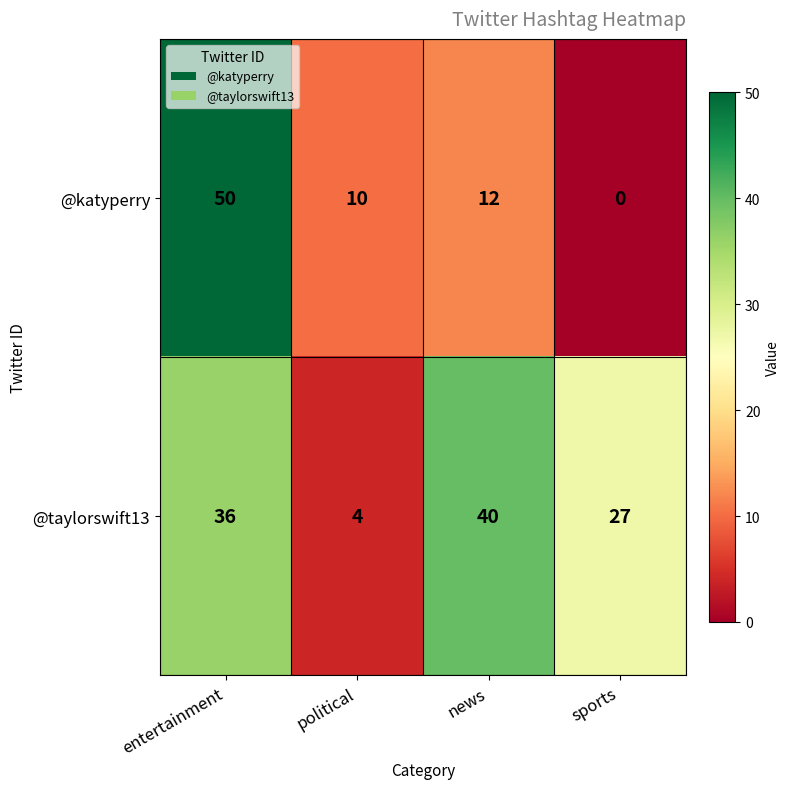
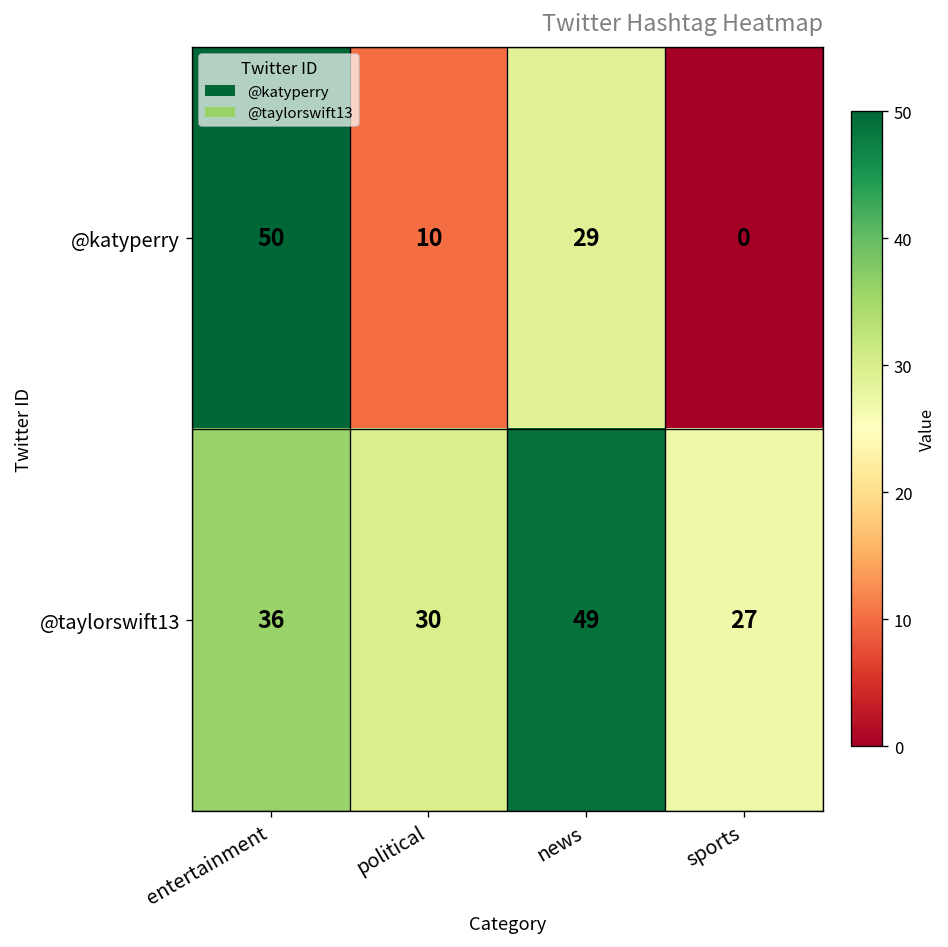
@katyperry, news: 12 -> 29
@taylorswift13, political: 4 -> 30
@taylorswift13, news: 40 -> 49
